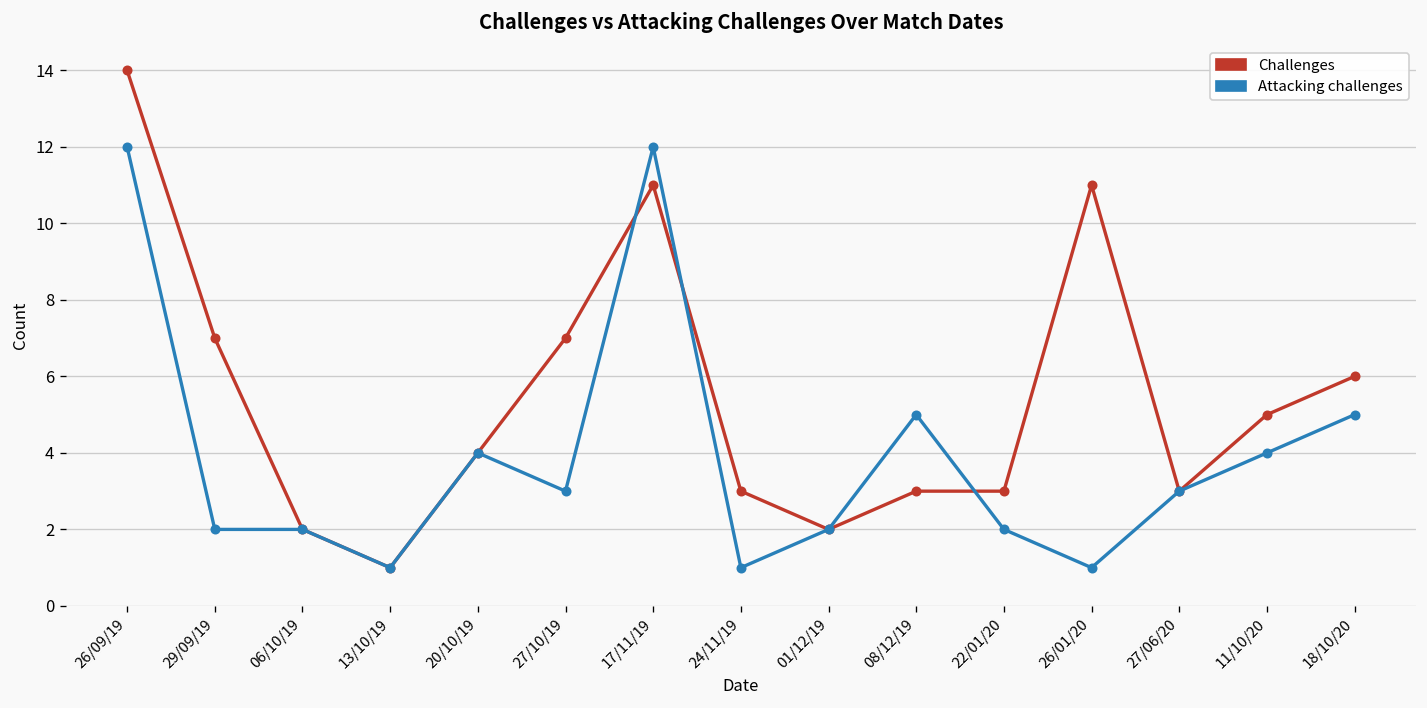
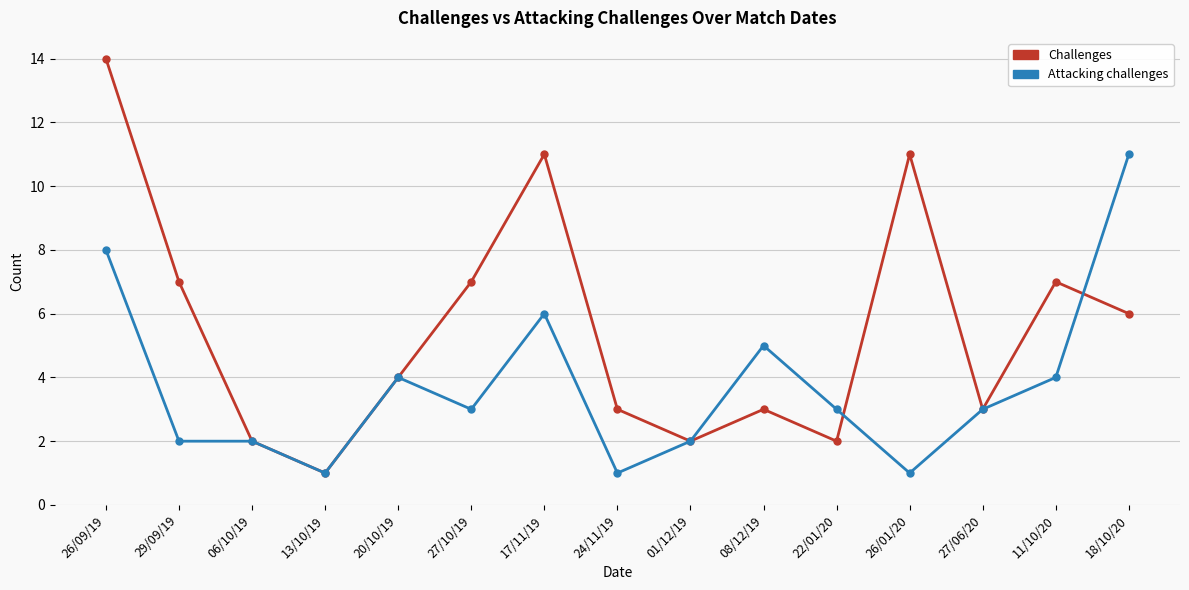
Attacking challenges, 26/09/19: 12 -> 8
Attacking challenges, 17/11/19: 12 -> 6
Challenges, 22/01/20: 3 -> 2
Attacking challenges, 22/01/20: 2 -> 3
Challenges, 11/10/20: 5 -> 7
Attacking challenges, 18/10/20: 5 -> 11
